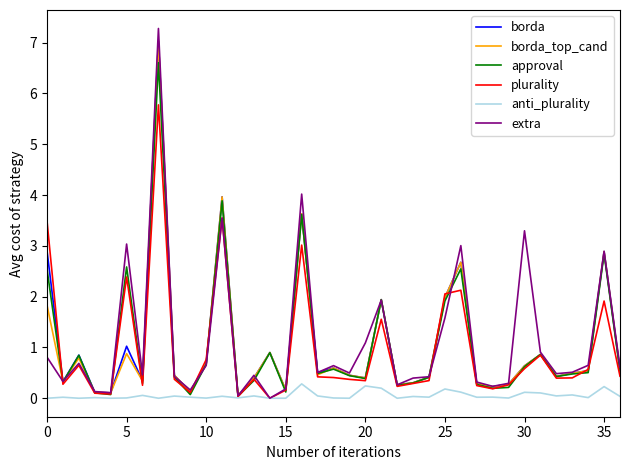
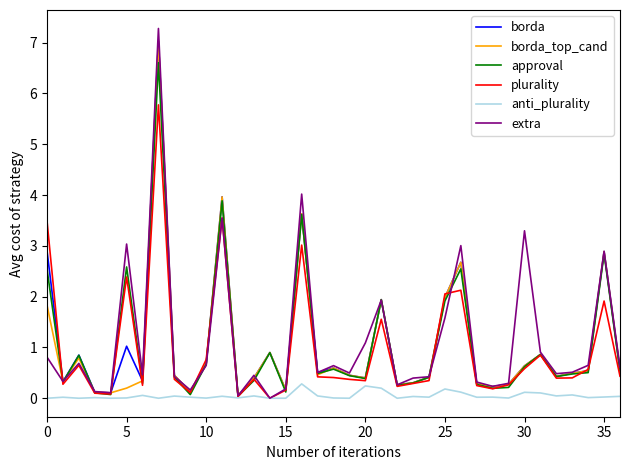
borda_top_cand, 5: 0.9 -> 0.2
anti_plurality, 35: 0.2 -> 0.0
